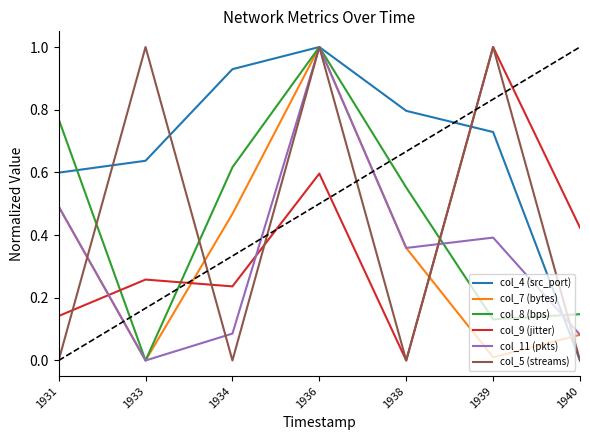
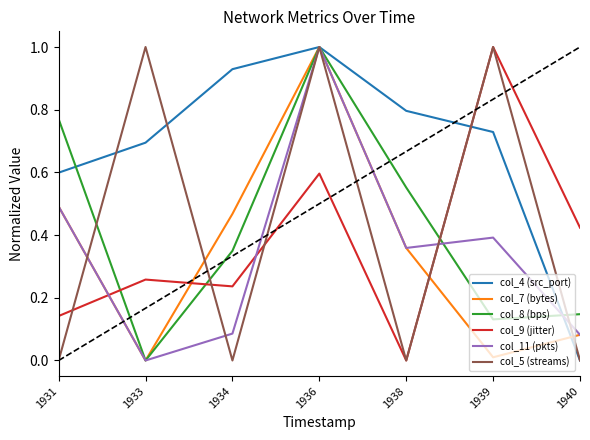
col_4 (src_port), 1933: 0.64 -> 0.69
col_8 (bps), 1934: 0.62 -> 0.35
